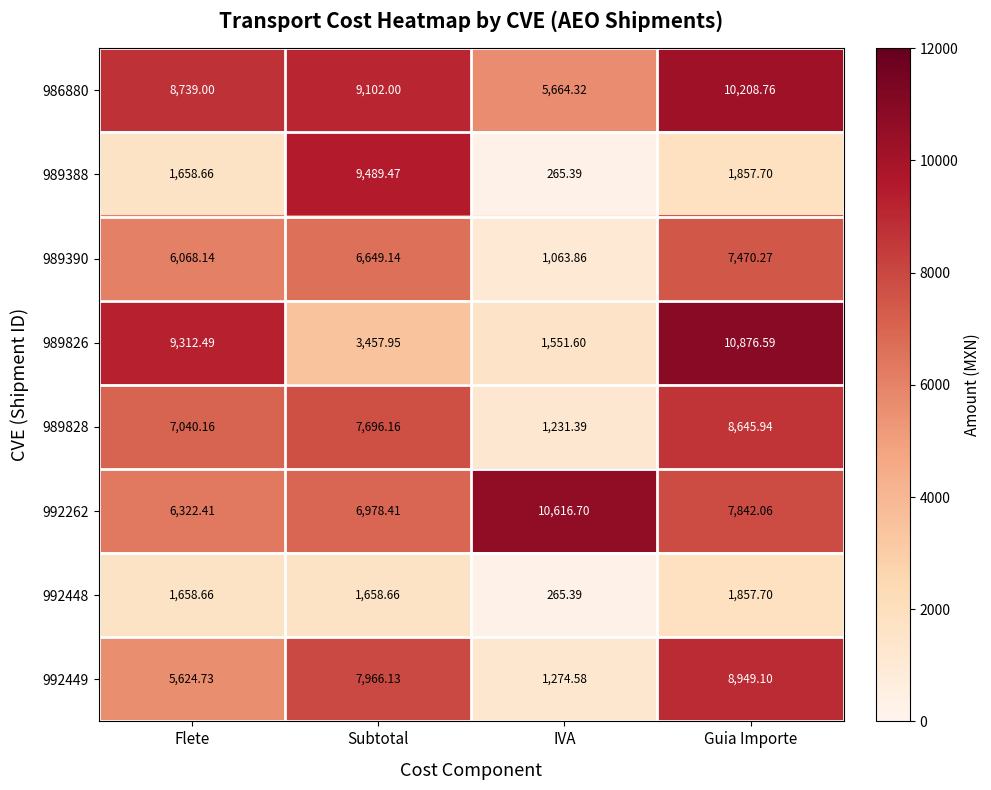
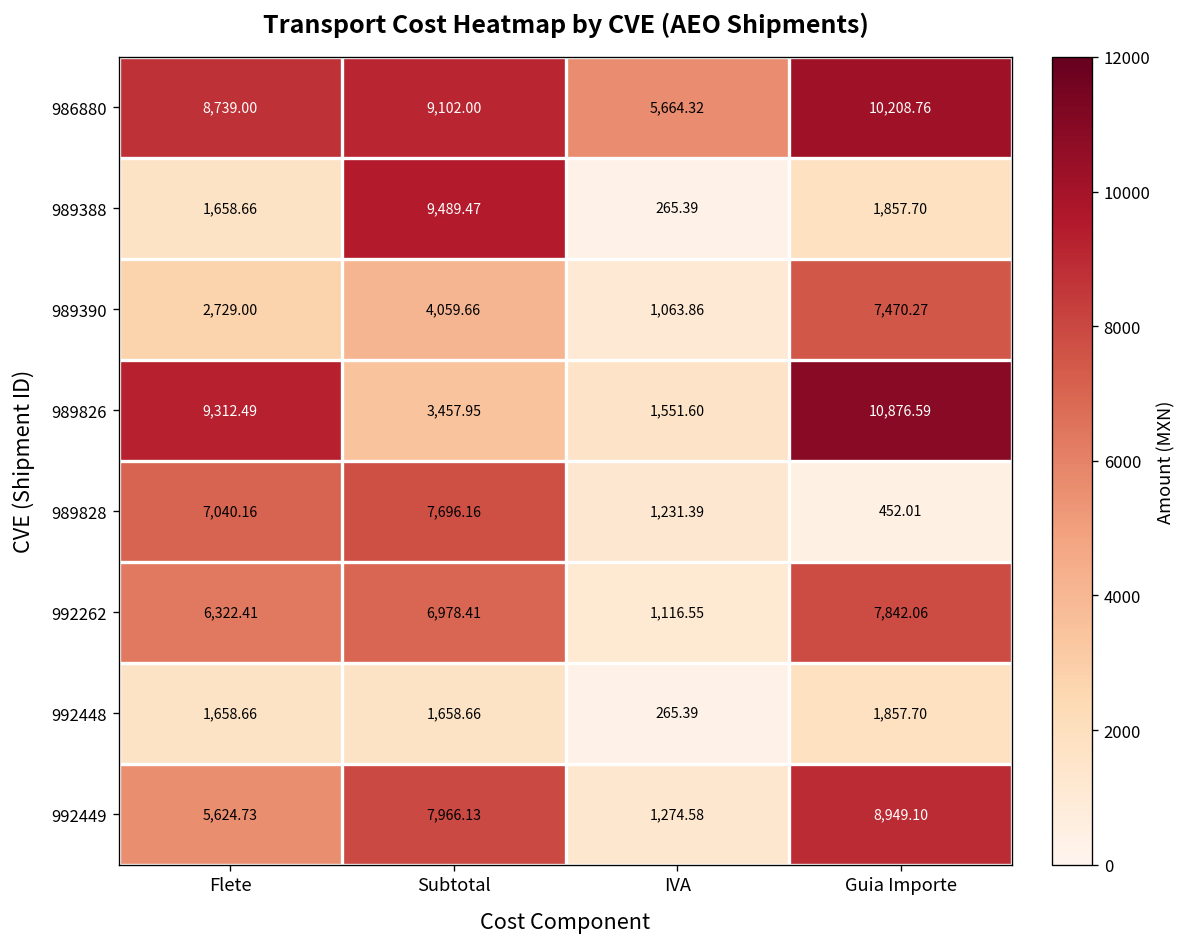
989390, Flete: 6,068.14 -> 2,729.00
989390, Subtotal: 6,649.14 -> 4,059.66
989828, Guia Importe: 8,645.94 -> 452.01
992262, IVA: 10,616.70 -> 1,116.55
